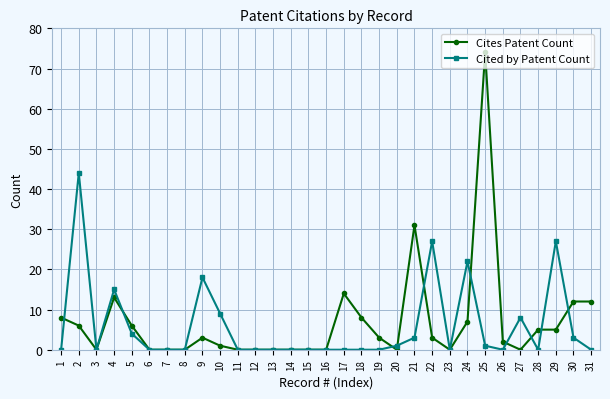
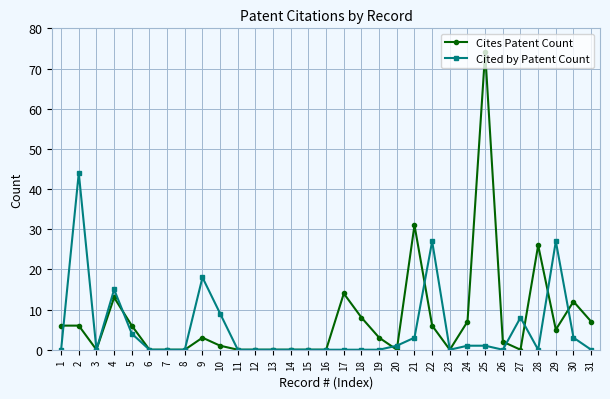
Cites Patent Count, 1: 8 -> 6
Cites Patent Count, 22: 3 -> 6
Cited by Patent Count, 24: 22 -> 1
Cites Patent Count, 28: 5 -> 26
Cites Patent Count, 31: 12 -> 7
